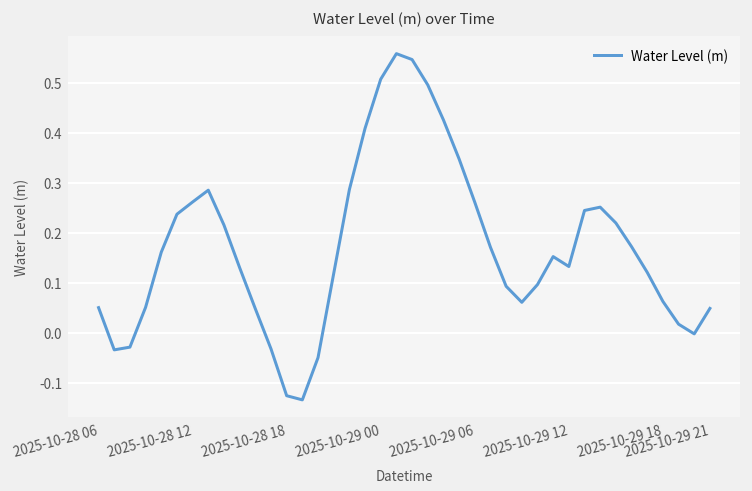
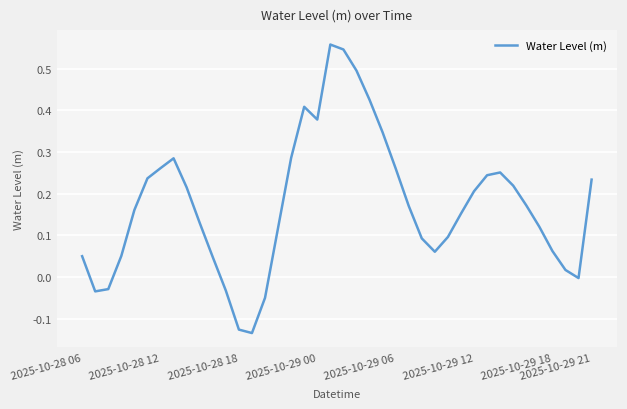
2025-10-29 00: 0.51 -> 0.38
2025-10-29 12: 0.13 -> 0.21
2025-10-29 21: 0.05 -> 0.23
